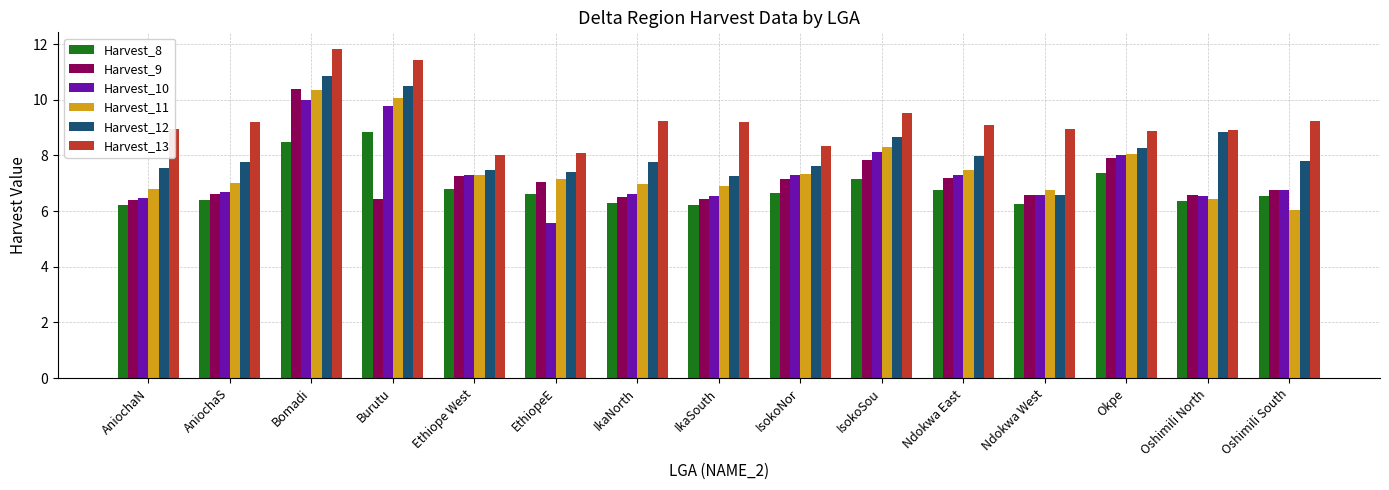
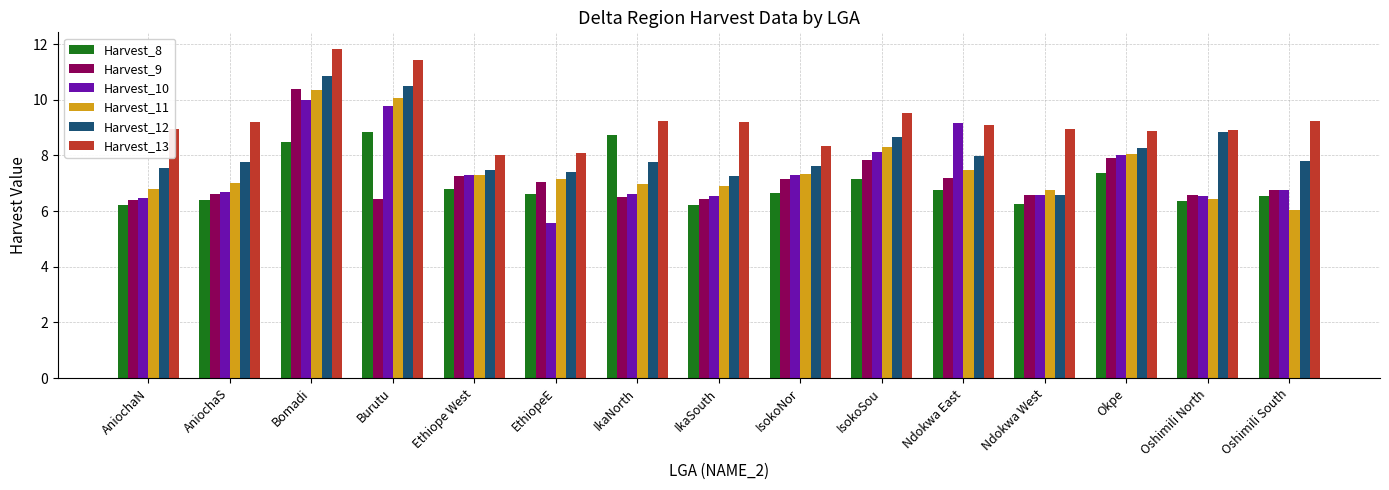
Harvest_8, IkaNorth: 6.3 -> 8.7
Harvest_10, Ndokwa East: 7.3 -> 9.2
